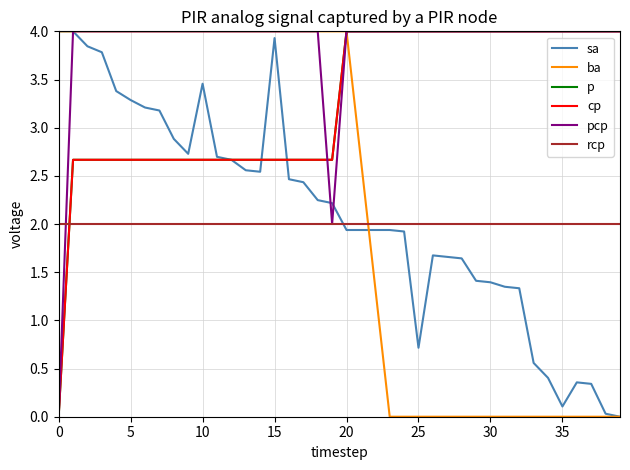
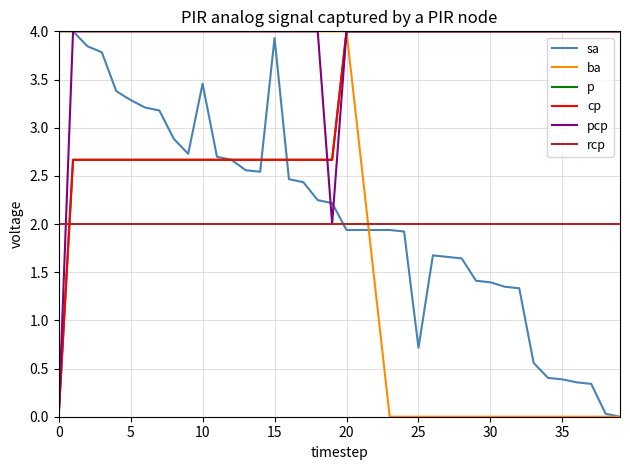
sa, 35: 0.1 -> 0.4
